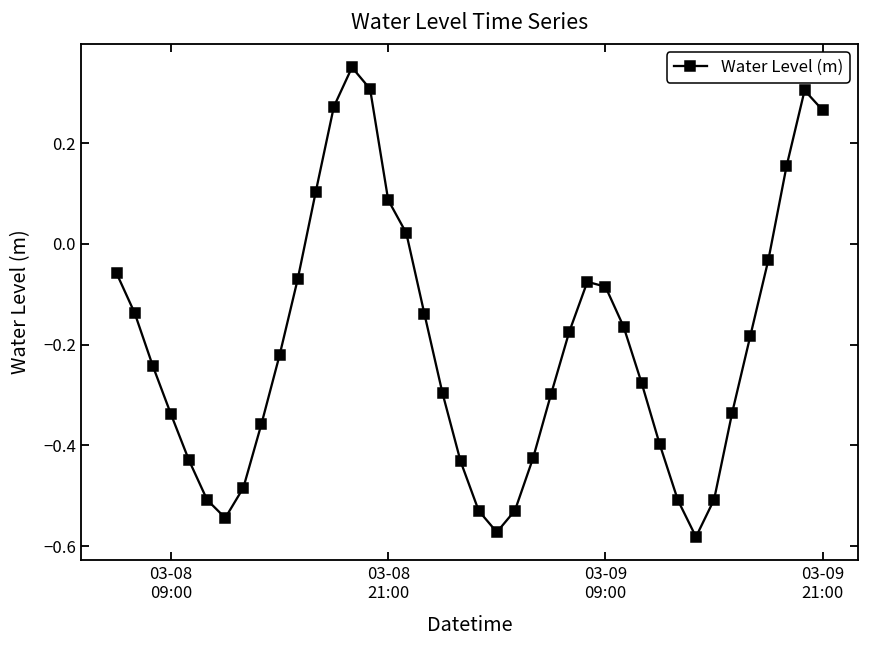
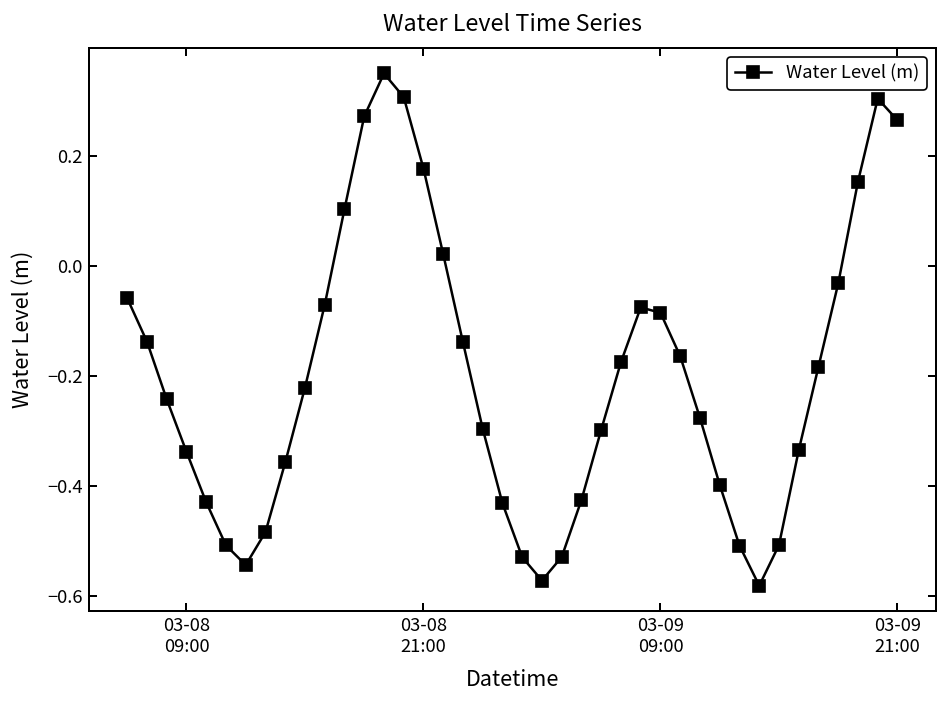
03-08 21:00: 0.09 -> 0.18
